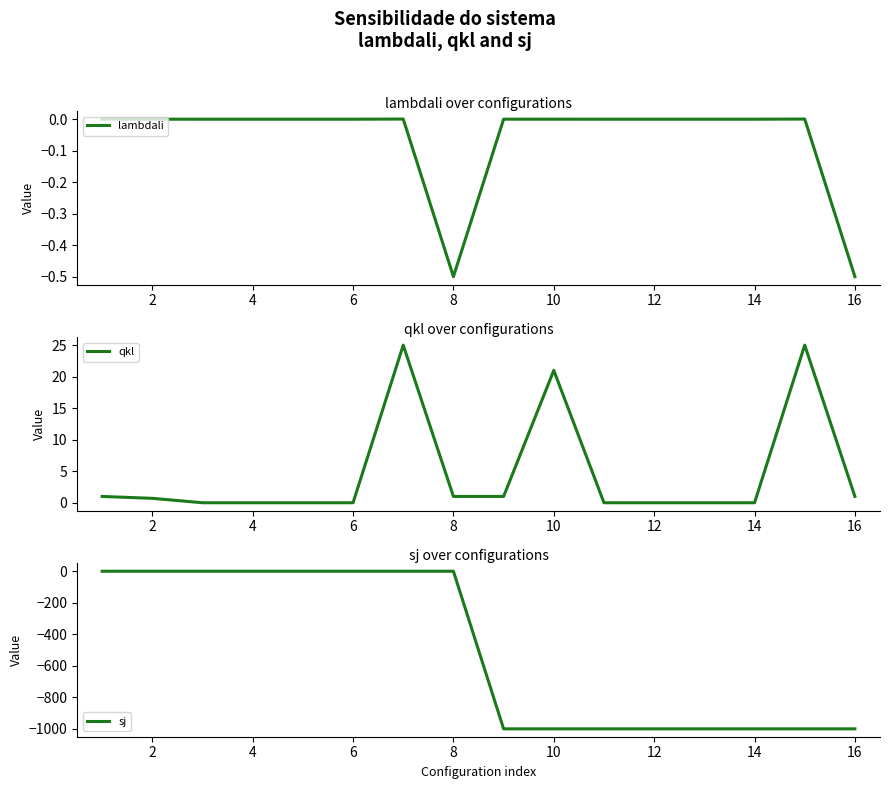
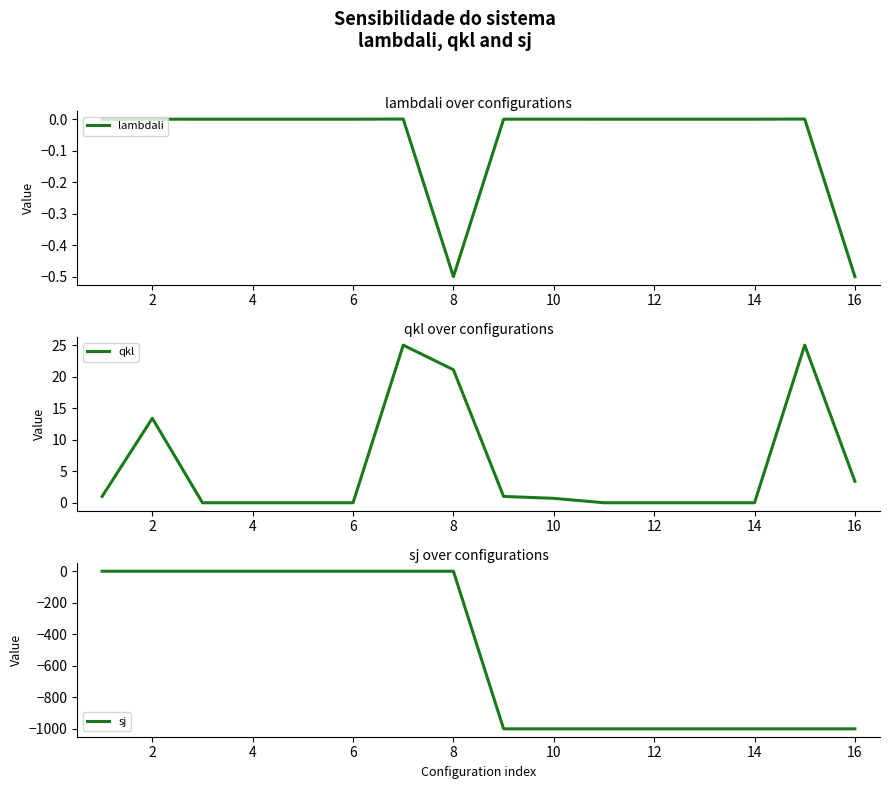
qkl over configurations, 2: 1 -> 13
qkl over configurations, 8: 1 -> 21
qkl over configurations, 10: 21 -> 1
qkl over configurations, 16: 1 -> 3
